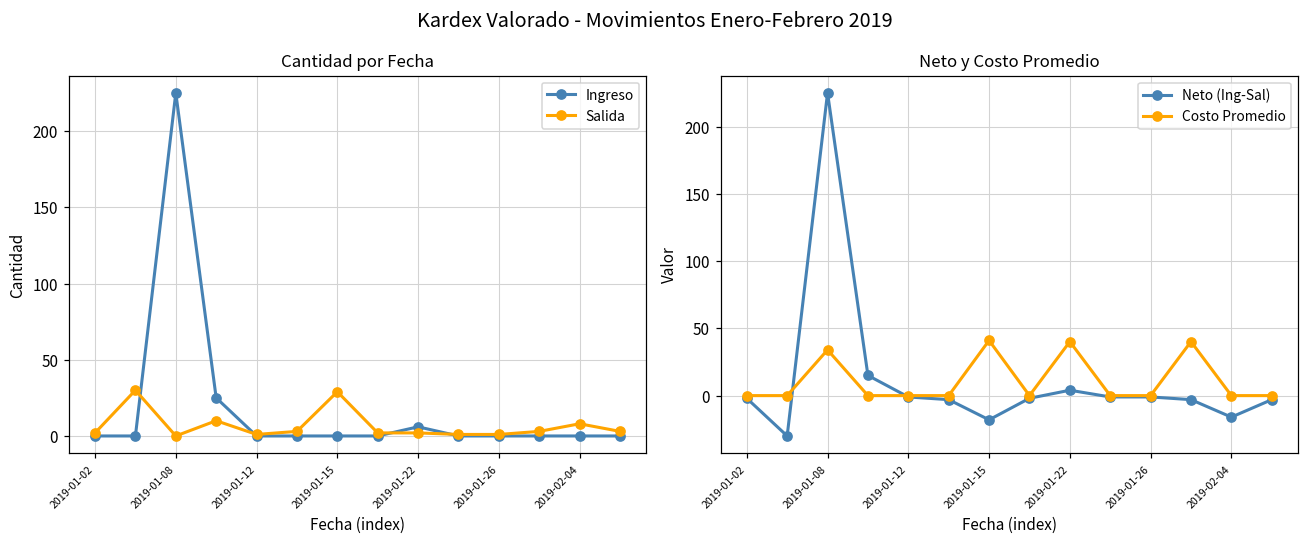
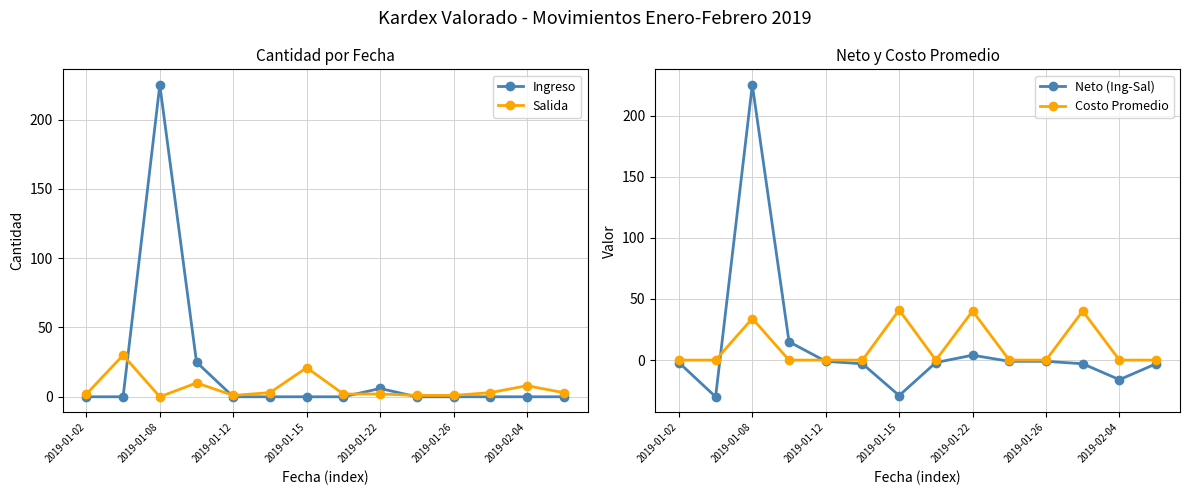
Cantidad por Fecha, Salida, 2019-01-15: 29 -> 21
Neto y Costo Promedio, Neto (Ing-Sal), 2019-01-15: -18 -> -29
